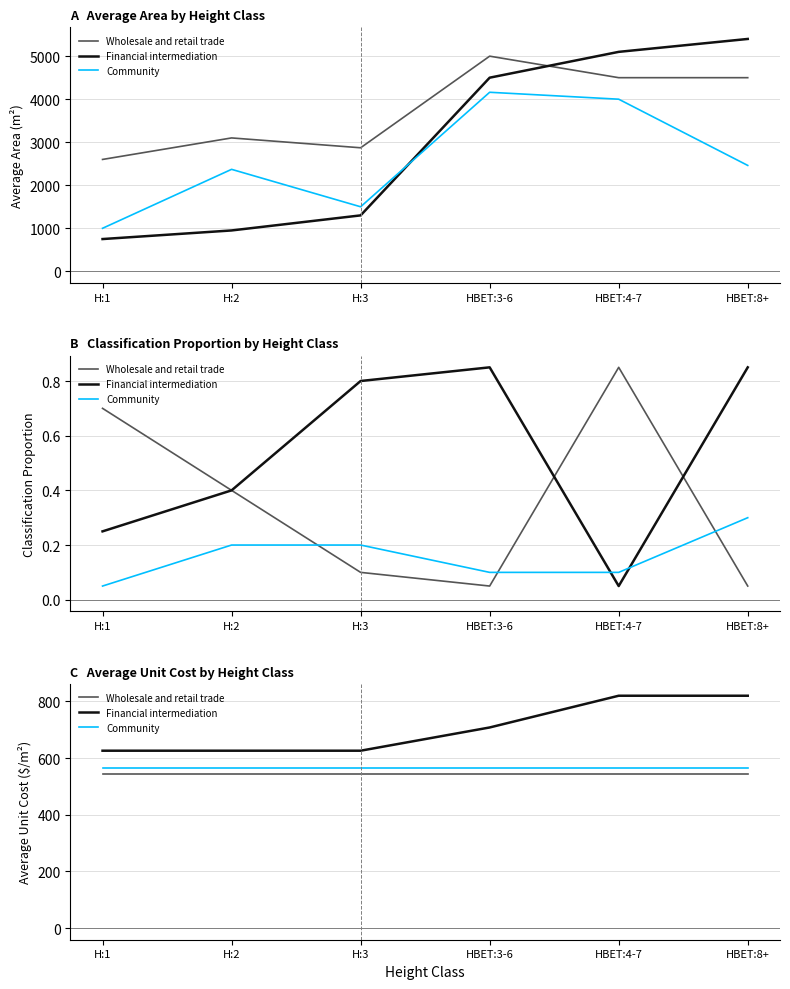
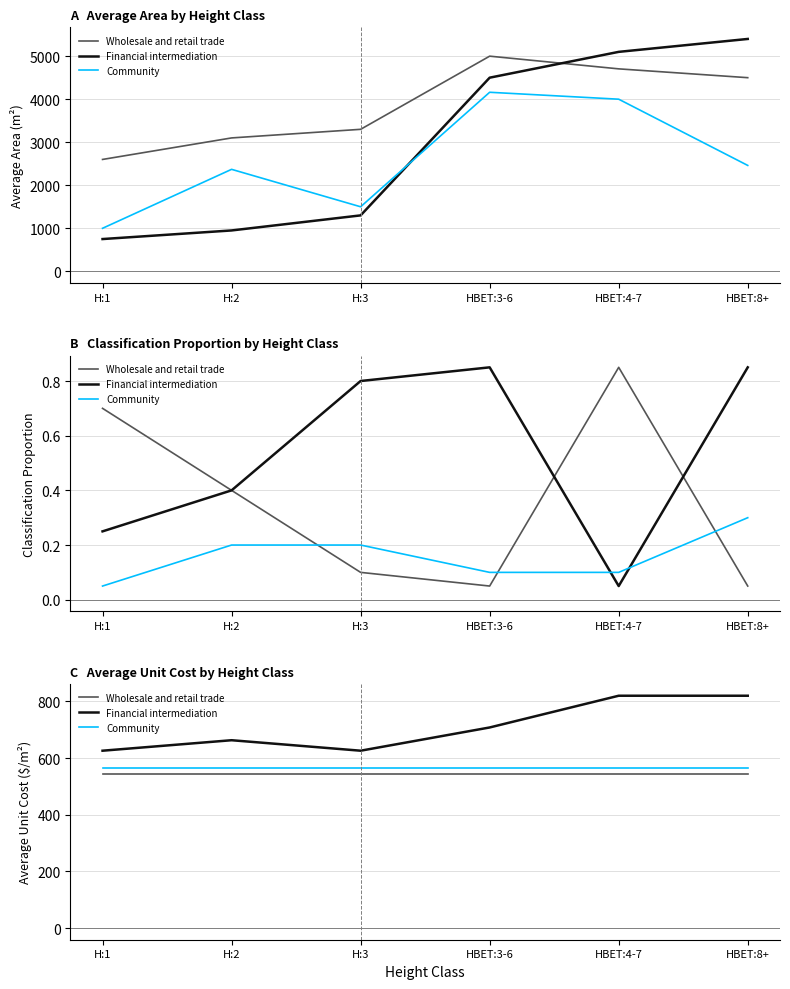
A Average Area by Height Class, Wholesale and retail trade, H:3: 2900 -> 3300
A Average Area by Height Class, Wholesale and retail trade, HBET:4-7: 4500 -> 4700
C Average Unit Cost by Height Class, Financial intermediation, H:2: 630 -> 660
